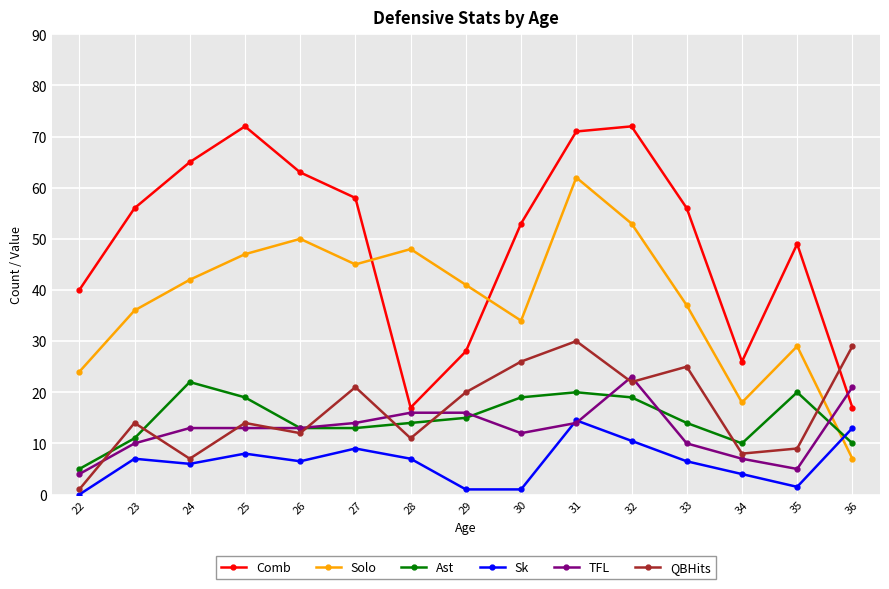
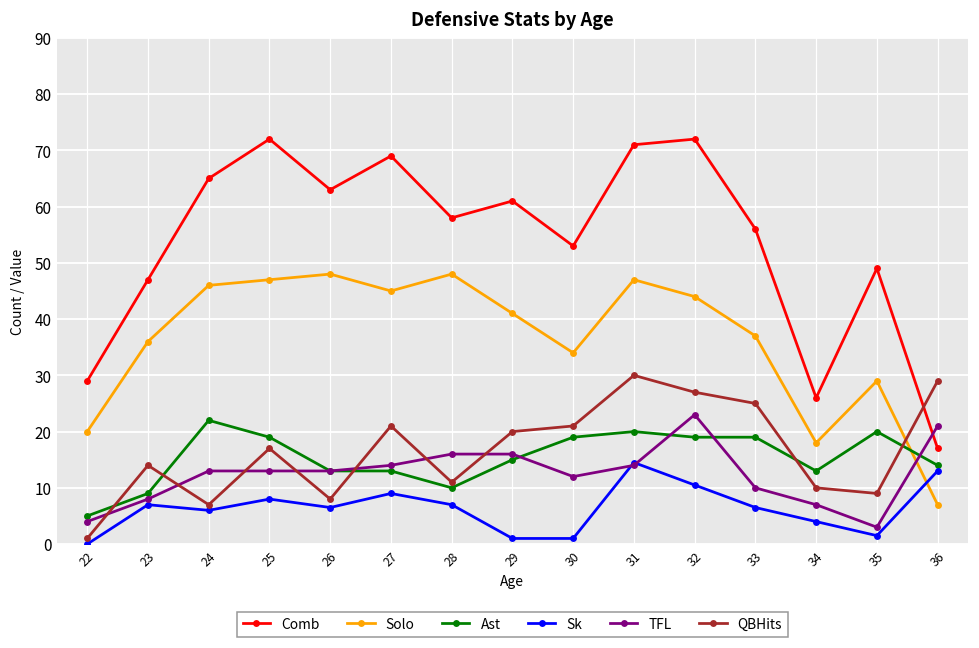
Comb, 22: 40 -> 29
Solo, 22: 24 -> 20
Comb, 23: 56 -> 47
Ast, 23: 11 -> 9
TFL, 23: 10 -> 8
Solo, 24: 42 -> 46
QBHits, 25: 14 -> 17
Solo, 26: 50 -> 48
QBHits, 26: 12 -> 8
Comb, 27: 58 -> 69
Comb, 28: 17 -> 58
Ast, 28: 14 -> 10
Comb, 29: 28 -> 61
QBHits, 30: 26 -> 21
Solo, 31: 62 -> 47
Solo, 32: 53 -> 44
QBHits, 32: 22 -> 27
Ast, 33: 14 -> 19
Ast, 34: 10 -> 13
QBHits, 34: 8 -> 10
TFL, 35: 5 -> 3
Ast, 36: 10 -> 14
